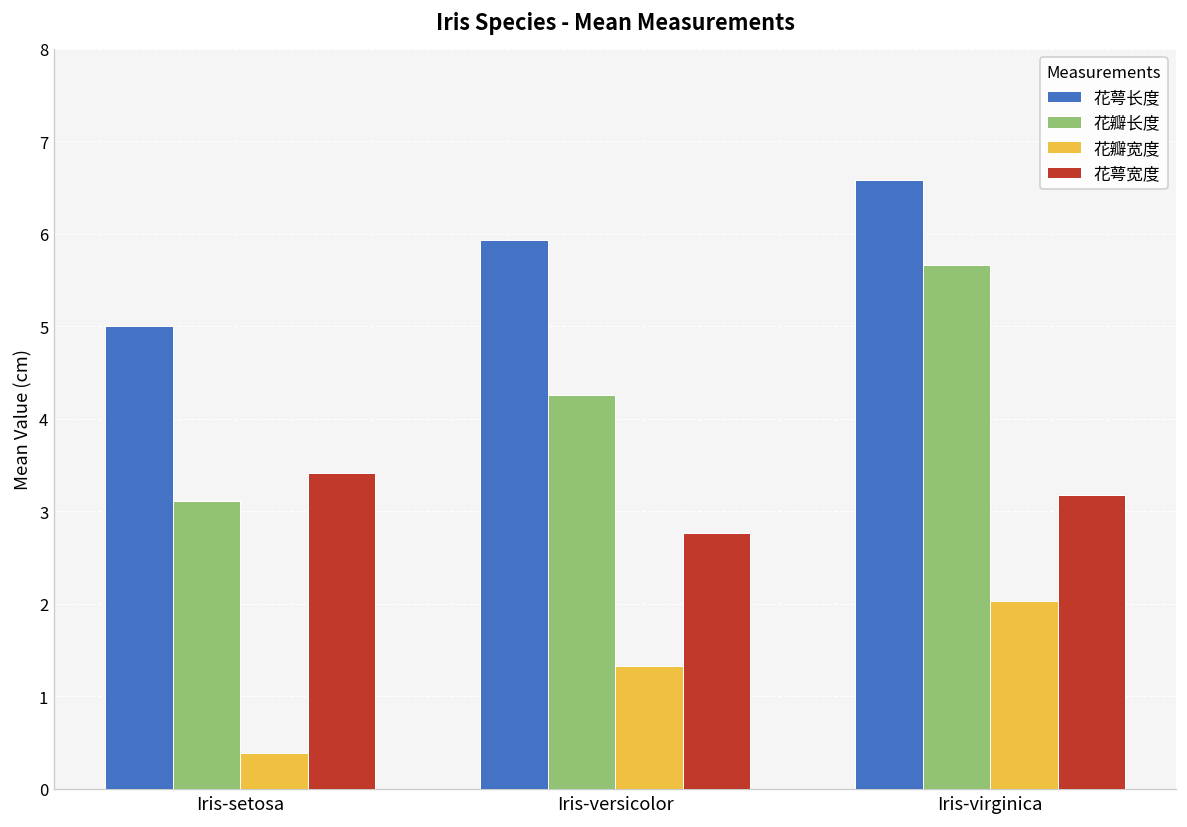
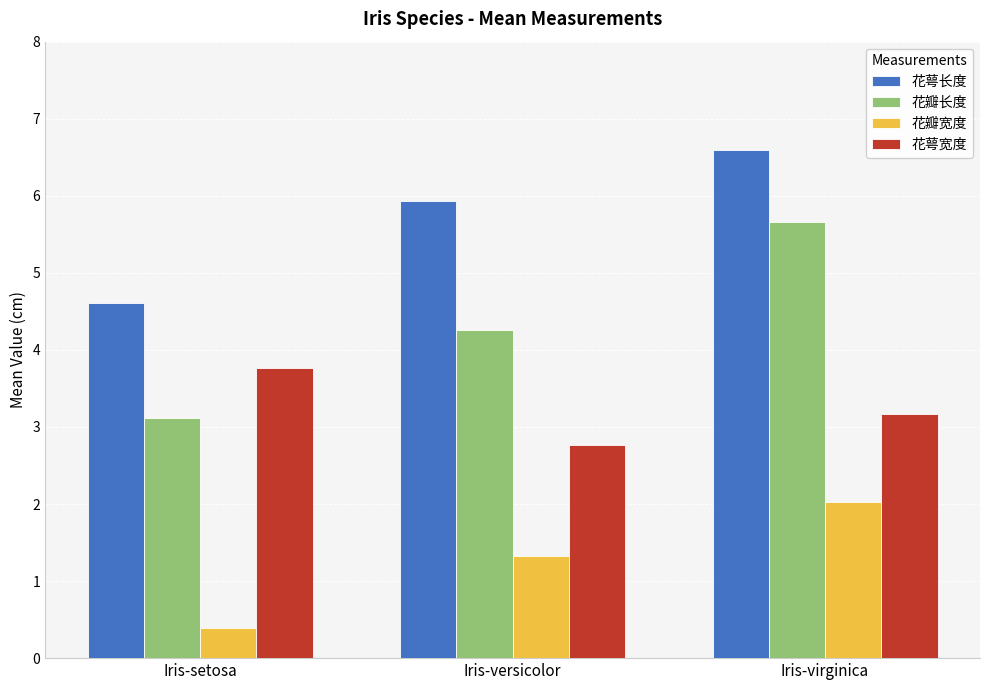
花萼长度, Iris-setosa: 5.0 -> 4.6
花萼宽度, Iris-setosa: 3.4 -> 3.8
